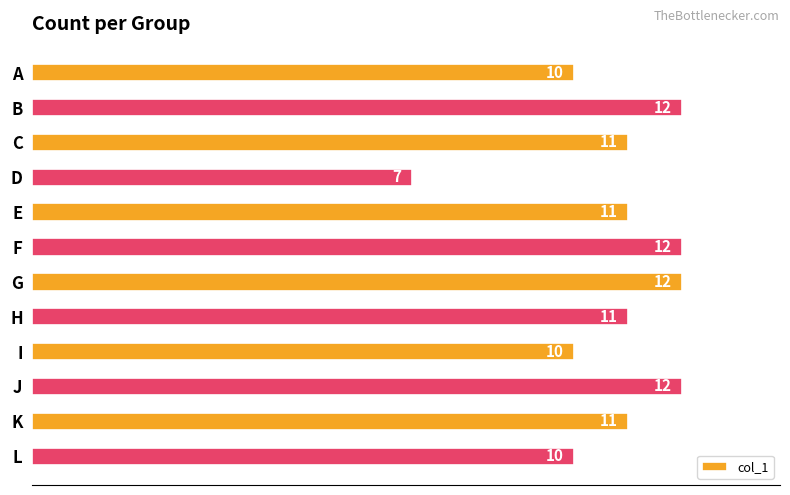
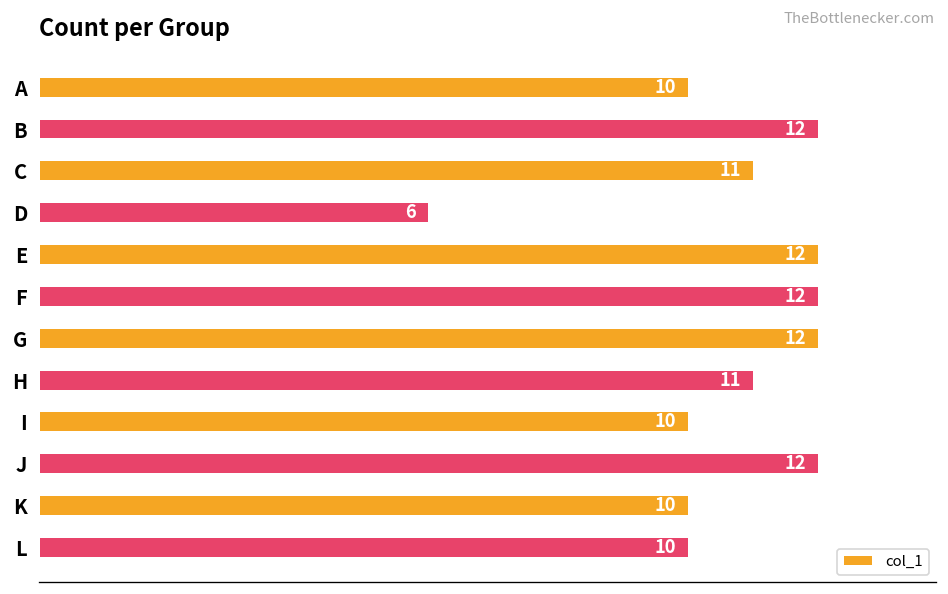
D: 7 -> 6
E: 11 -> 12
K: 11 -> 10
